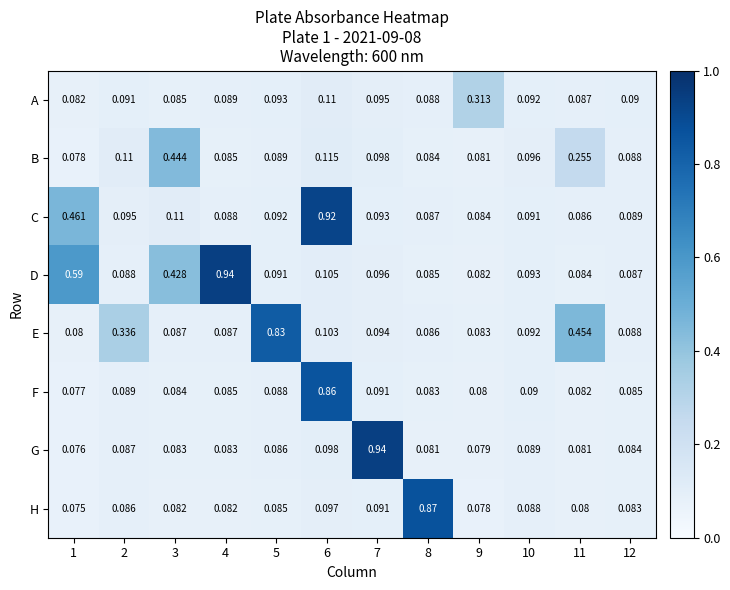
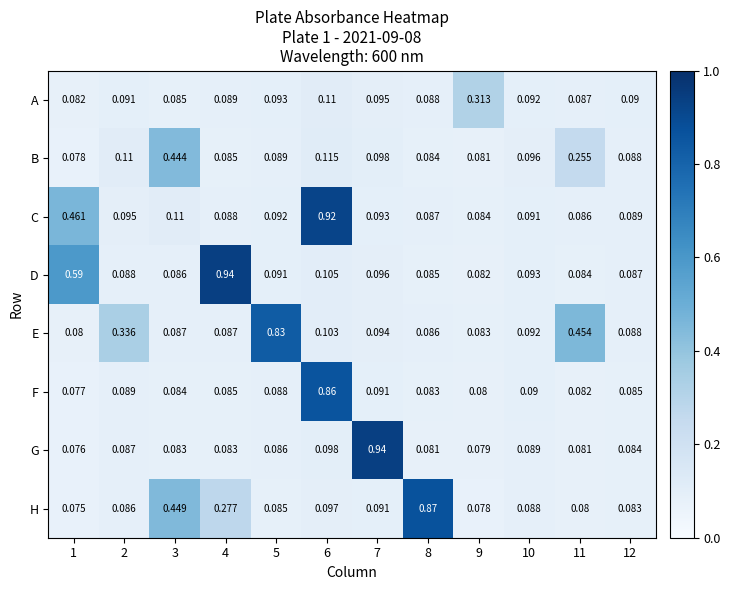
D, 3: 0.428 -> 0.086
H, 3: 0.082 -> 0.449
H, 4: 0.082 -> 0.277
